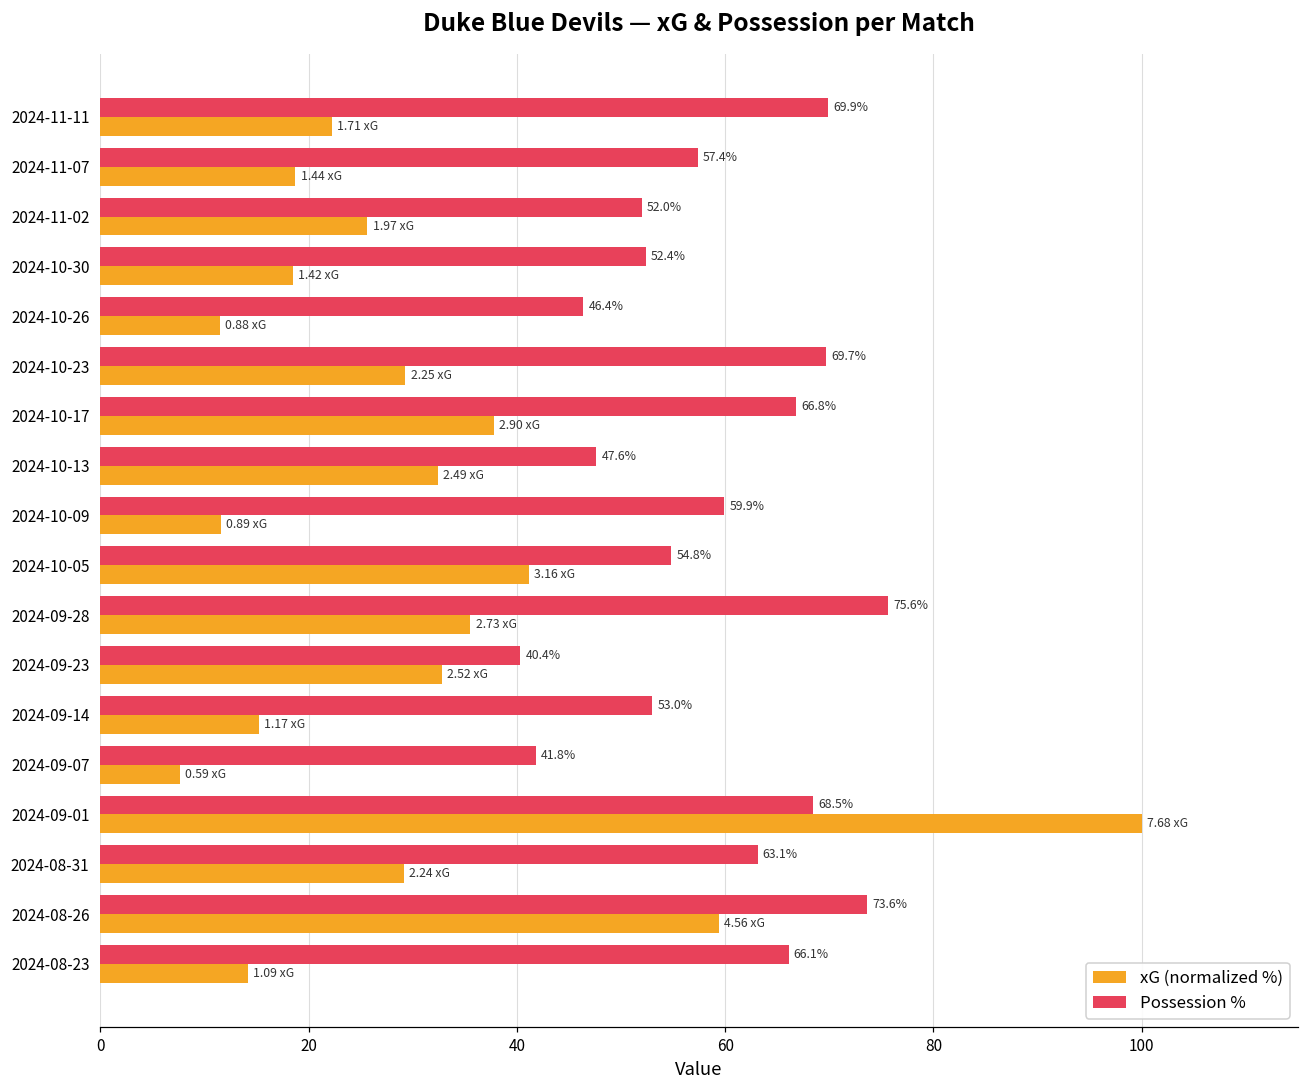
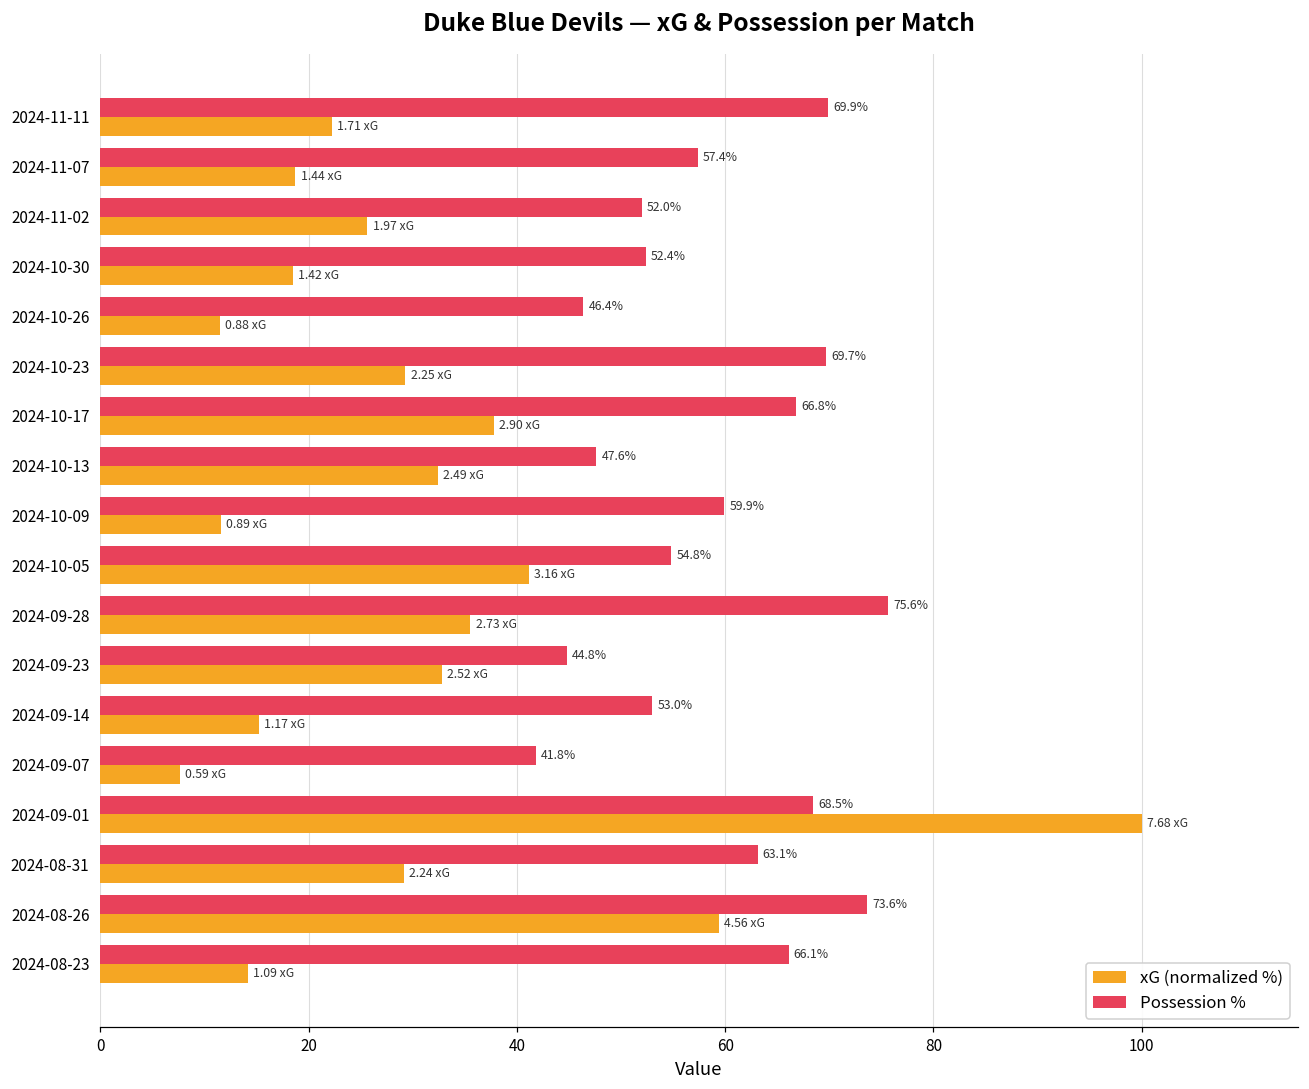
Possession %, 2024-09-23: 40.4% -> 44.8%
